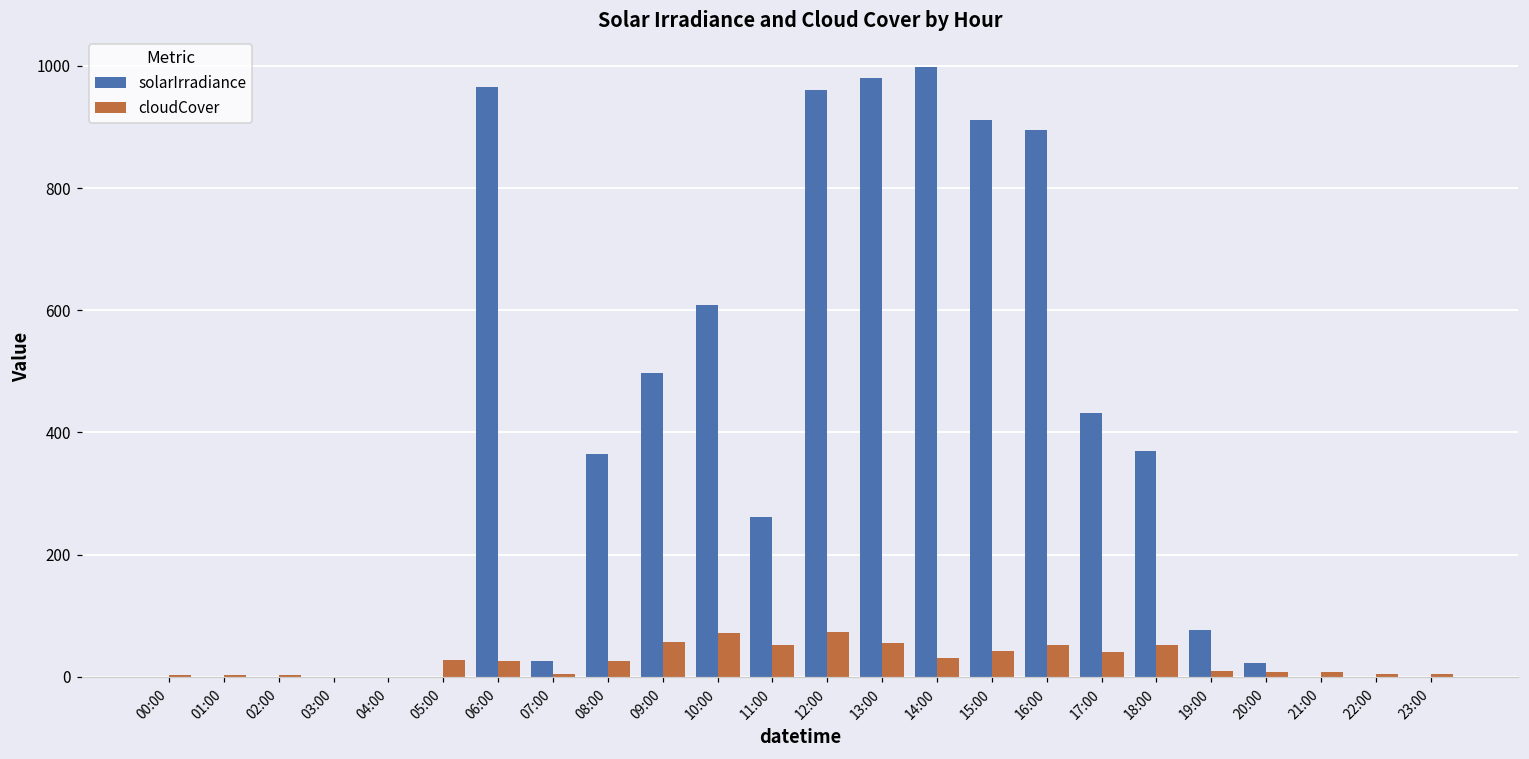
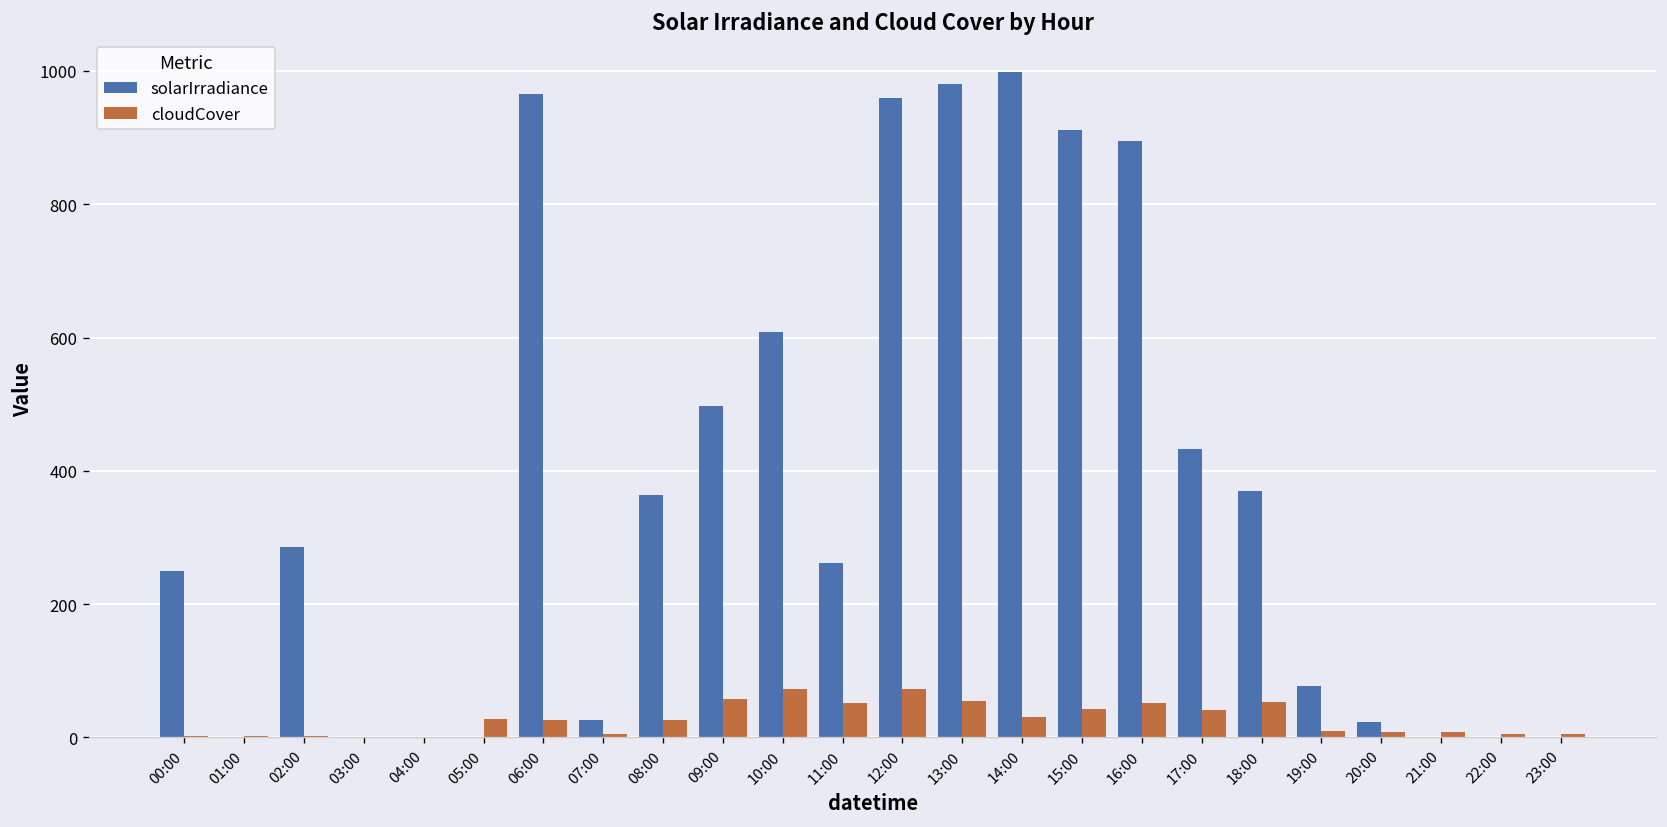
solarIrradiance, 00:00: 0 -> 250
solarIrradiance, 02:00: 0 -> 290
